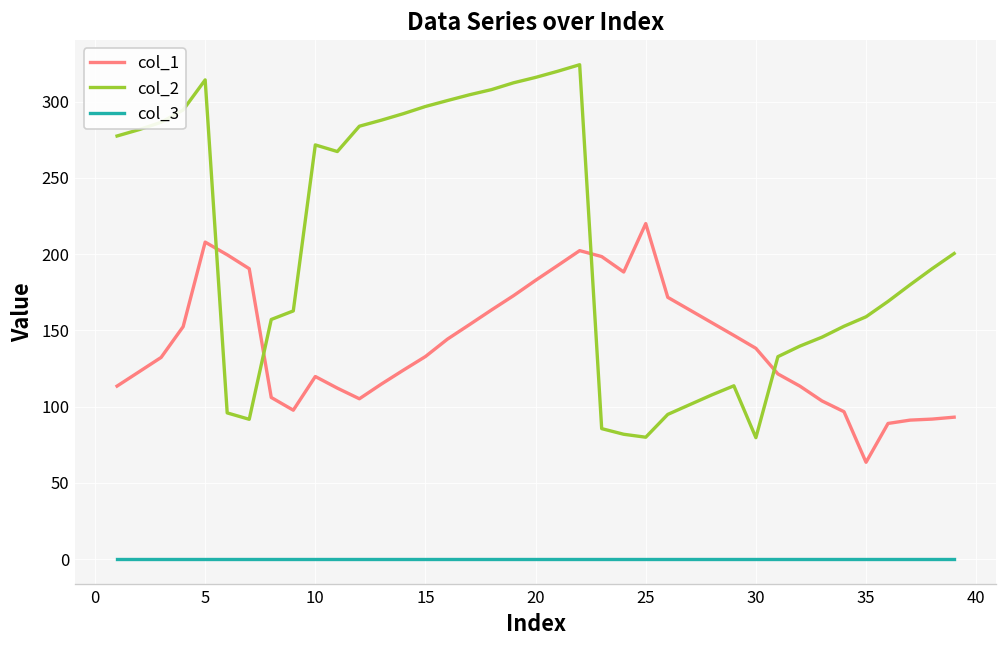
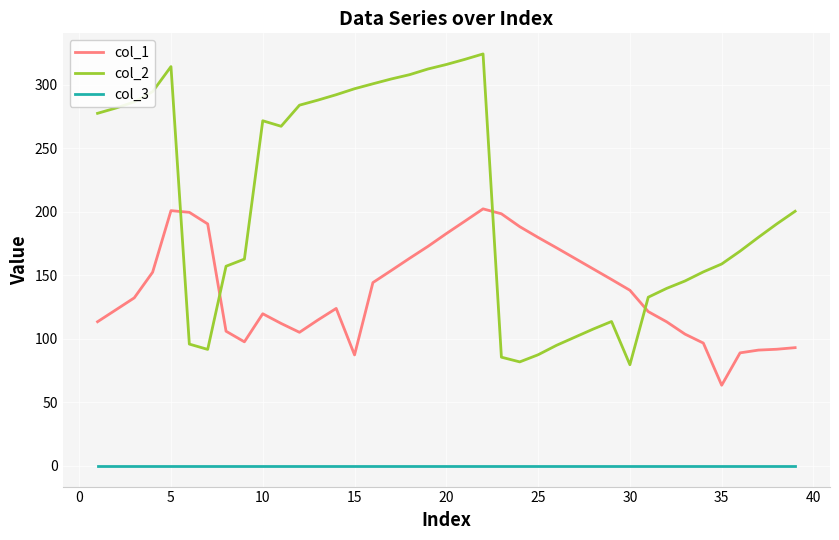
col_1, 5: 208 -> 201
col_1, 15: 133 -> 87
col_1, 25: 220 -> 180
col_2, 25: 80 -> 88
